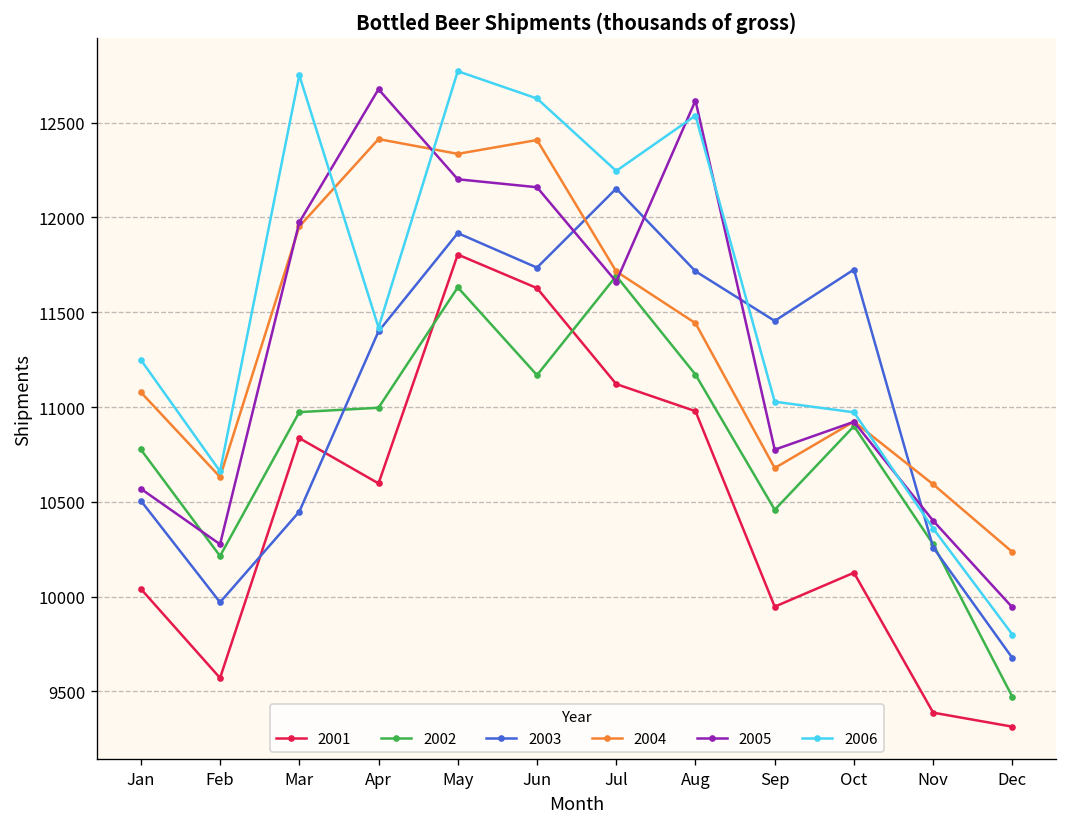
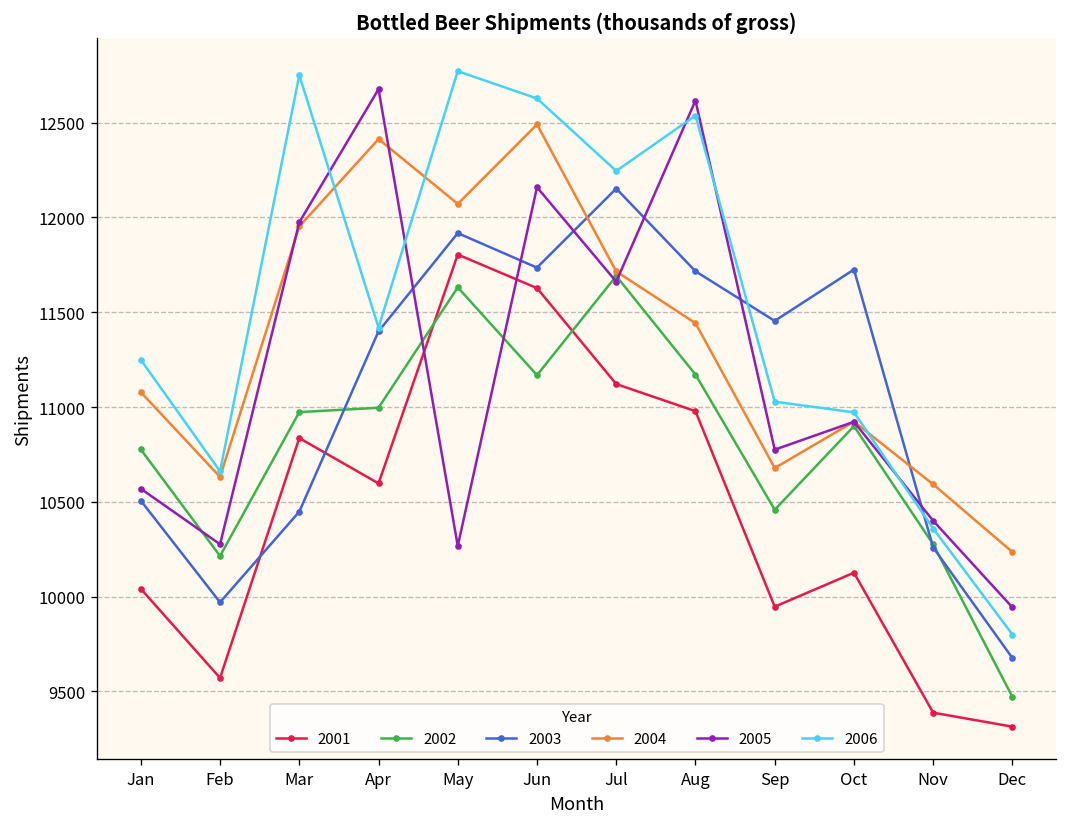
2004, May: 12340 -> 12070
2005, May: 12200 -> 10270
2004, Jun: 12410 -> 12490
